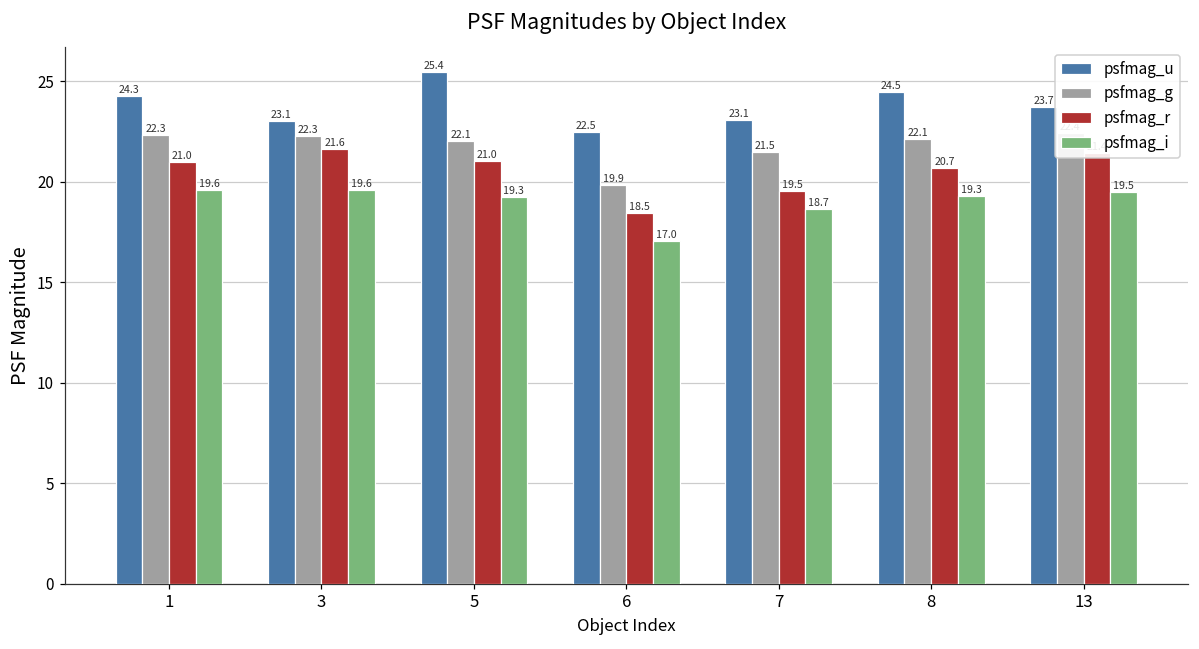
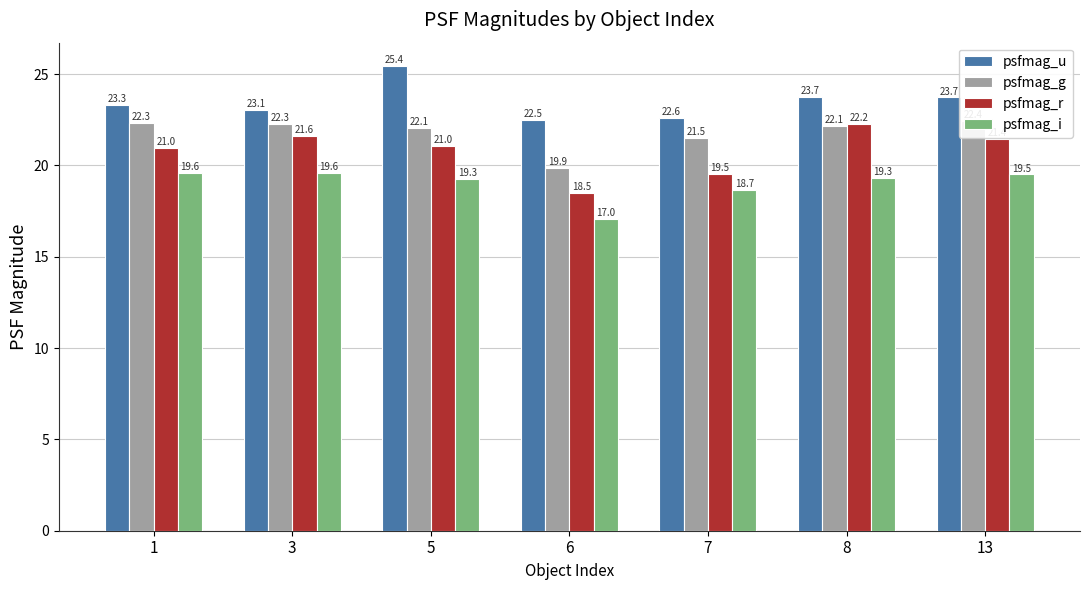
psfmag_u, 1: 24.3 -> 23.3
psfmag_u, 7: 23.1 -> 22.6
psfmag_u, 8: 24.5 -> 23.7
psfmag_r, 8: 20.7 -> 22.2
